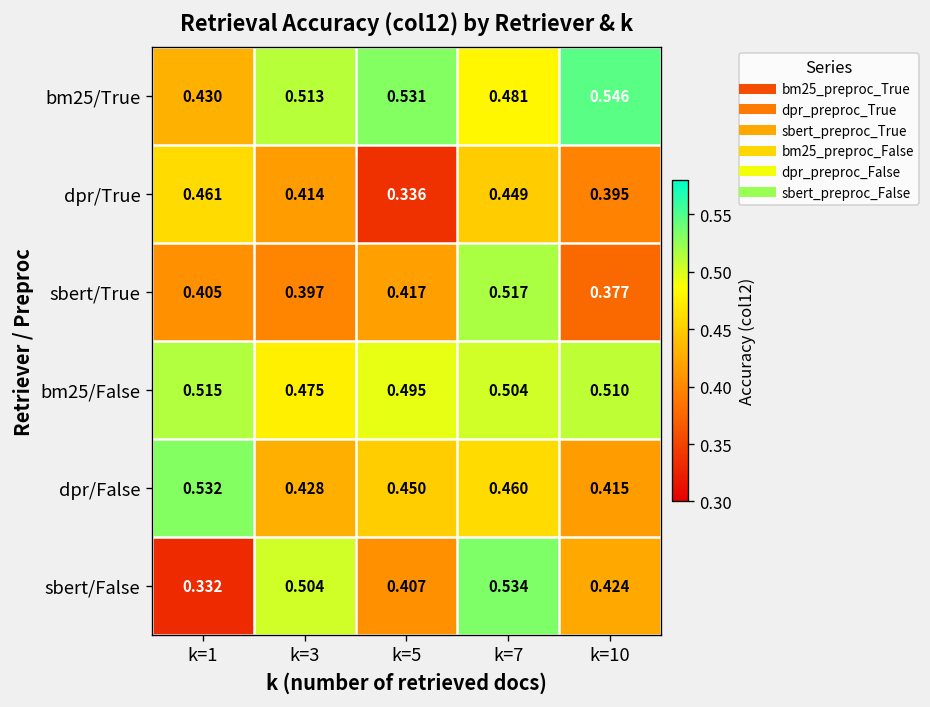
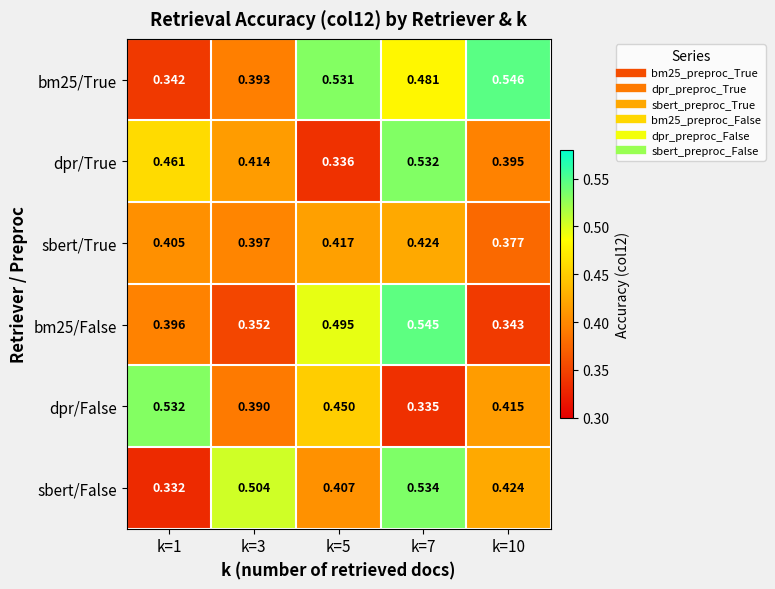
bm25/True, k=1: 0.430 -> 0.342
bm25/True, k=3: 0.513 -> 0.393
dpr/True, k=7: 0.449 -> 0.532
sbert/True, k=7: 0.517 -> 0.424
bm25/False, k=1: 0.515 -> 0.396
bm25/False, k=3: 0.475 -> 0.352
bm25/False, k=7: 0.504 -> 0.545
bm25/False, k=10: 0.510 -> 0.343
dpr/False, k=3: 0.428 -> 0.390
dpr/False, k=7: 0.460 -> 0.335
